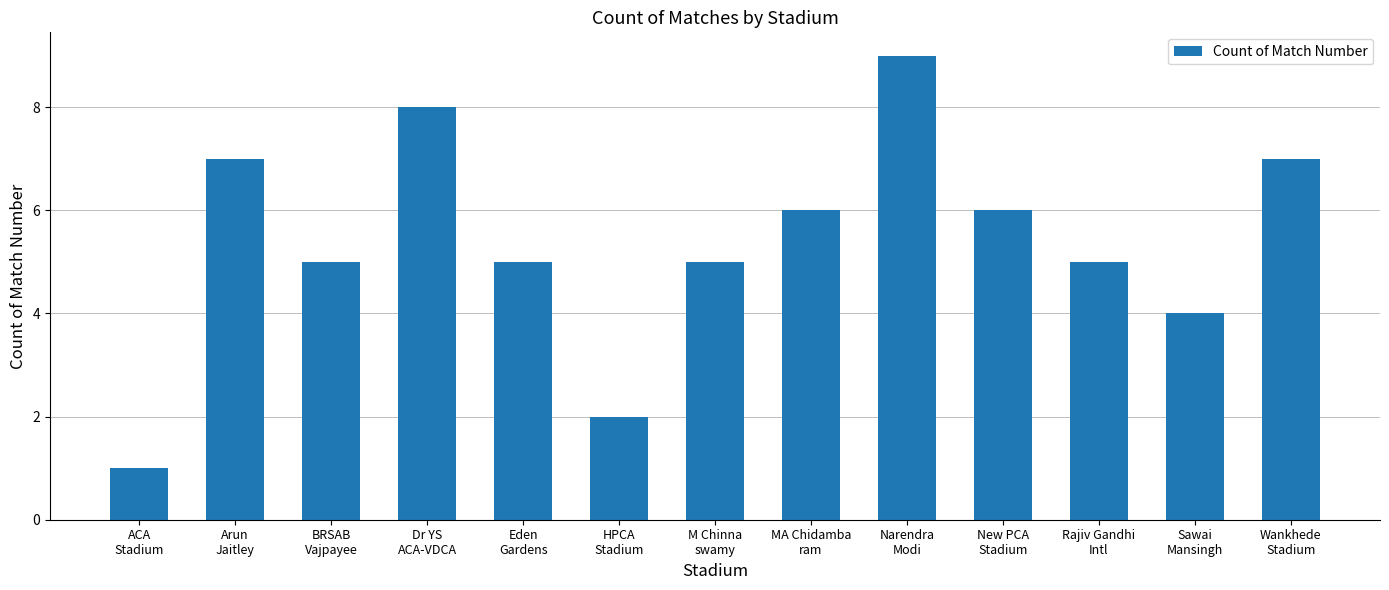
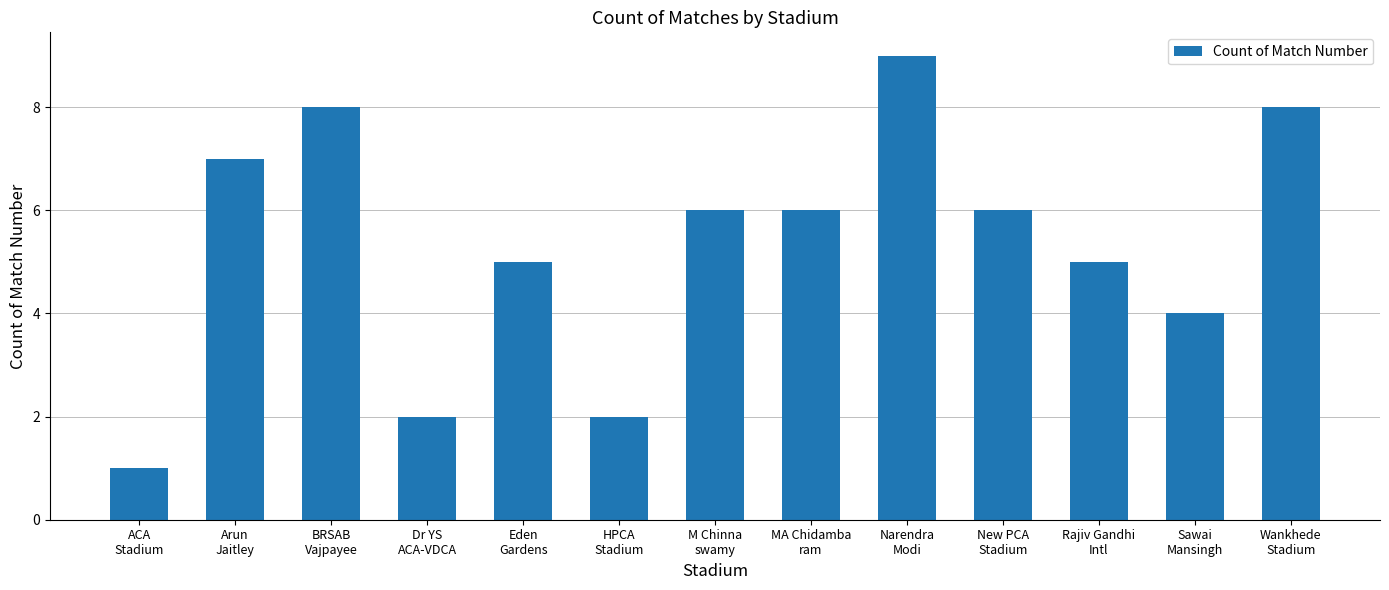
BRSAB Vajpayee: 5 -> 8
Dr YS ACA-VDCA: 8 -> 2
M Chinna swamy: 5 -> 6
Wankhede Stadium: 7 -> 8
